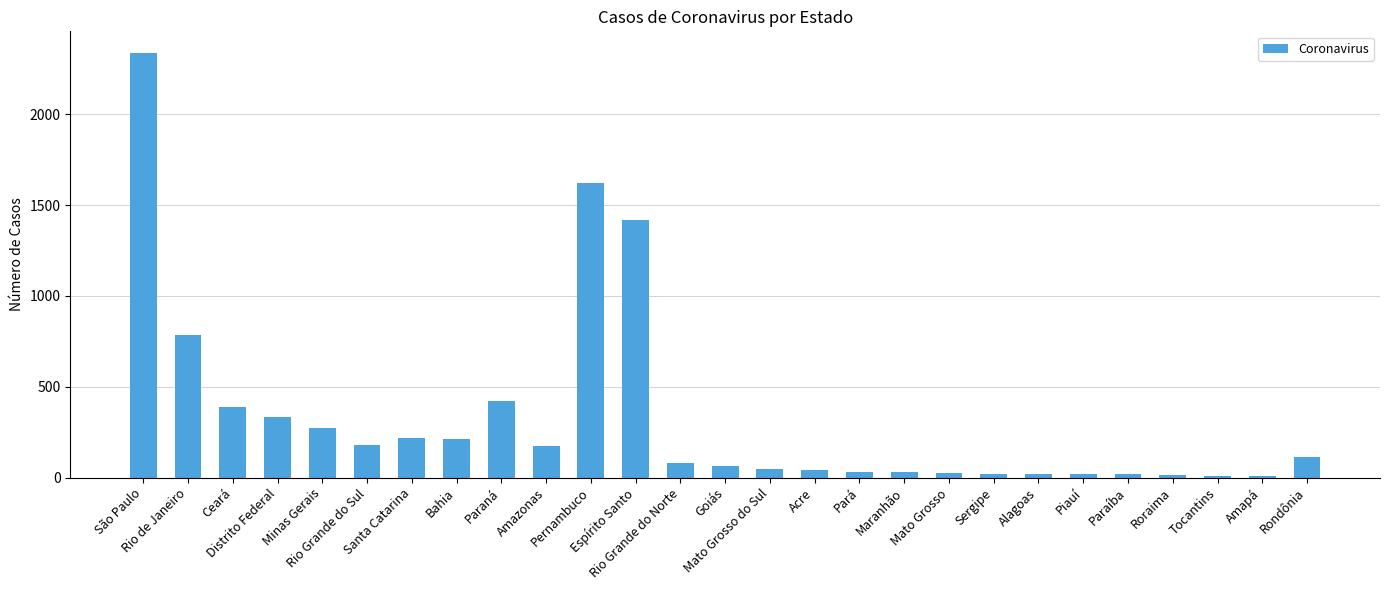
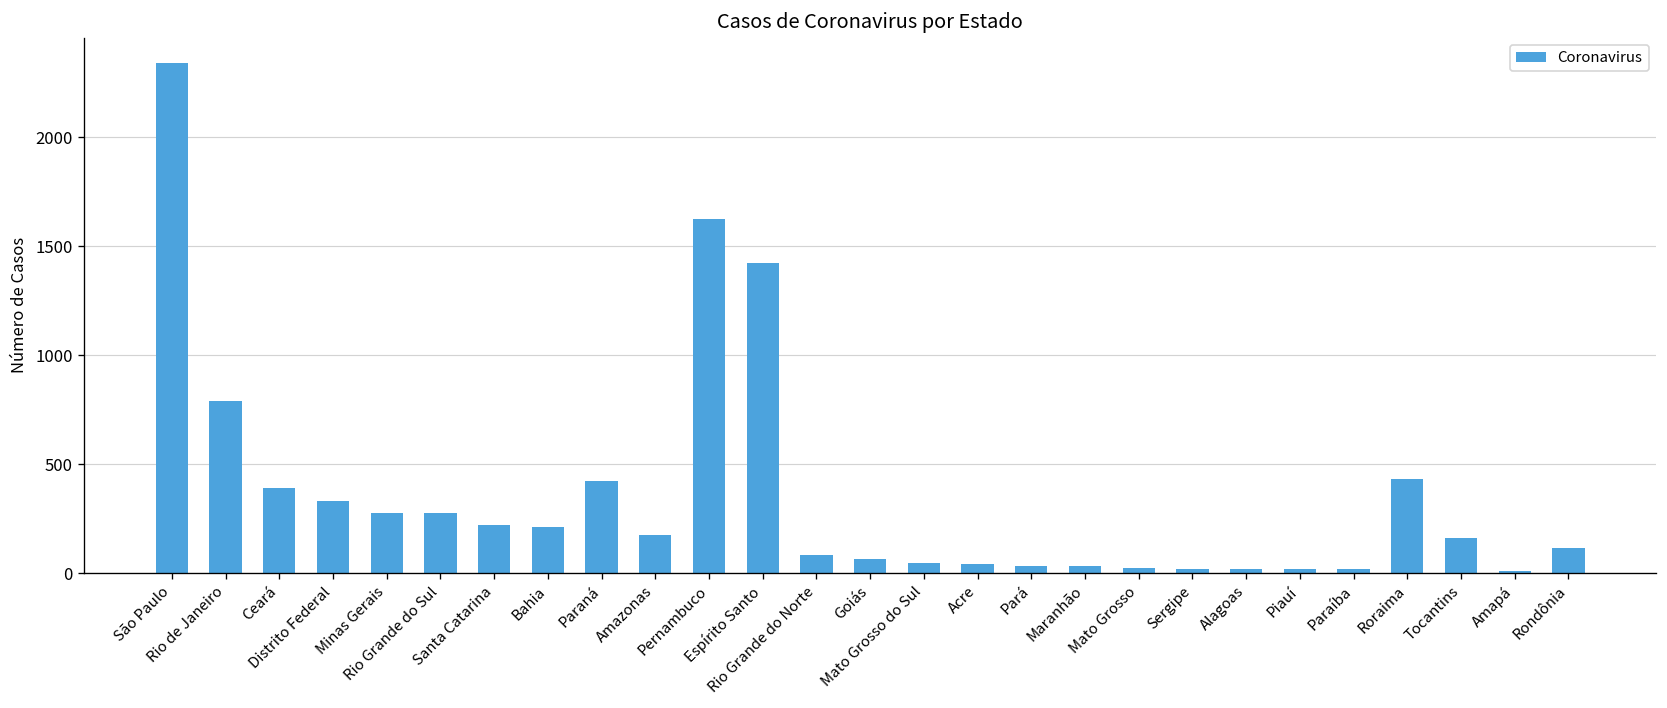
Rio Grande do Sul: 180 -> 270
Roraima: 20 -> 430
Tocantins: 10 -> 160
